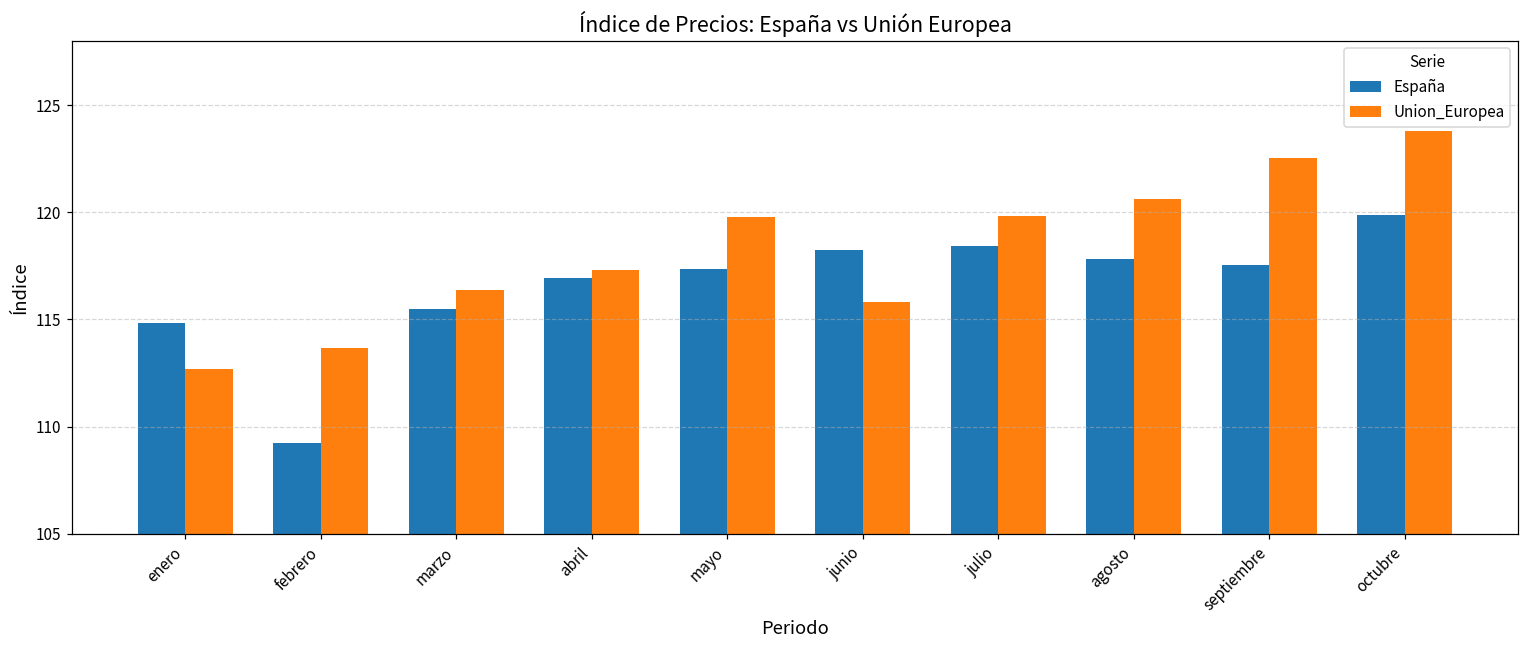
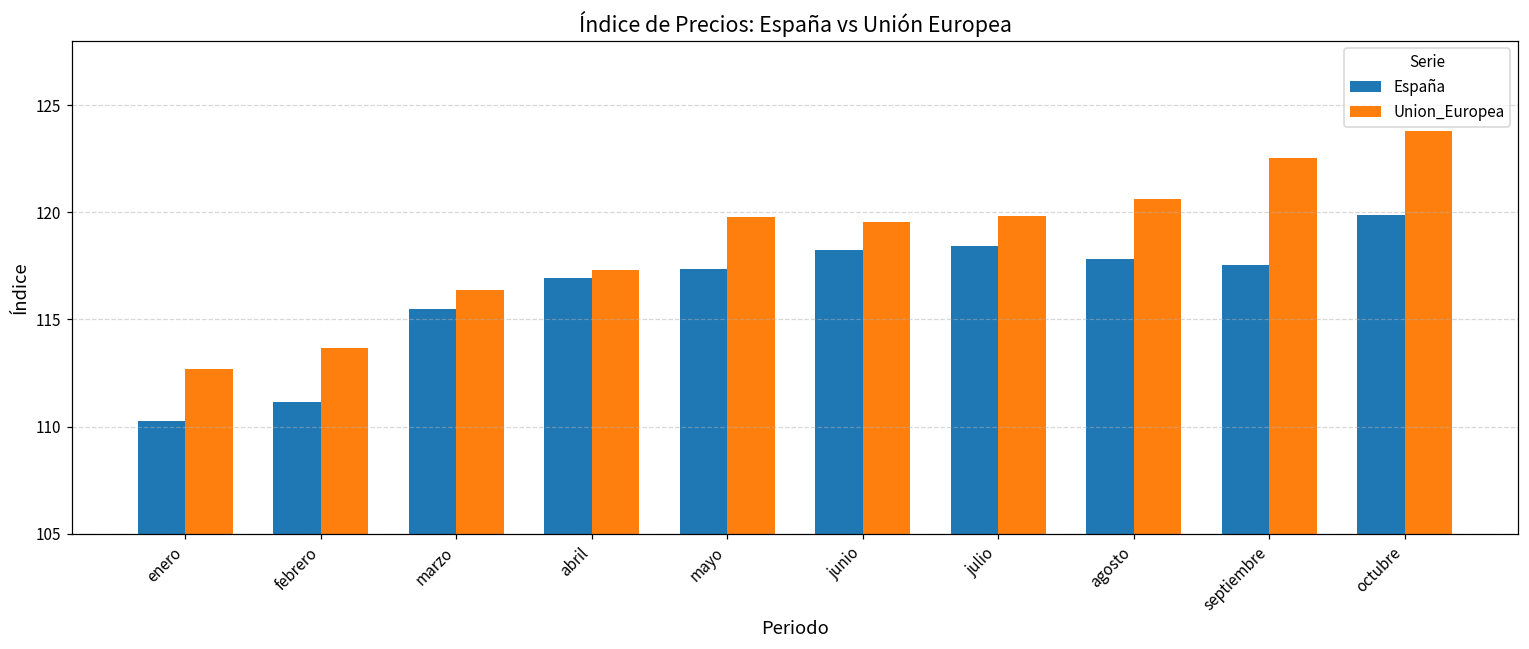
España, enero: 114.9 -> 110.3
España, febrero: 109.2 -> 111.2
Union_Europea, junio: 115.8 -> 119.5
